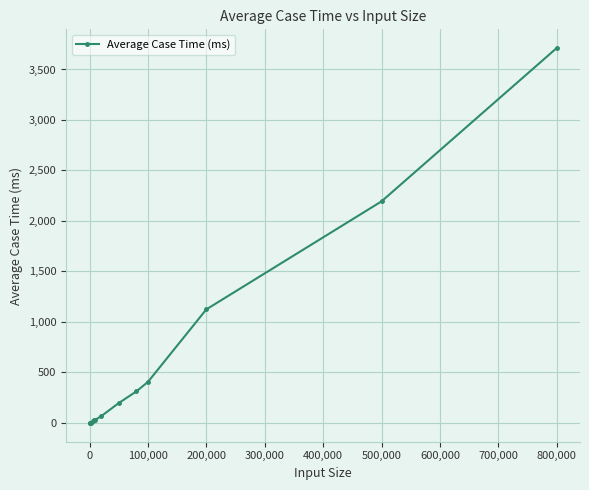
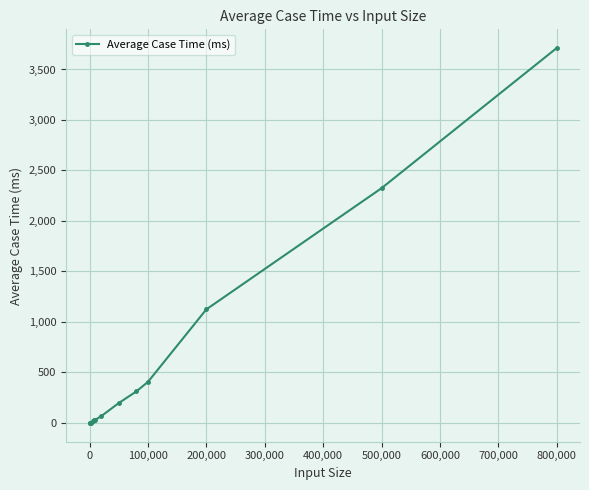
500,000: 2,190 -> 2,320
